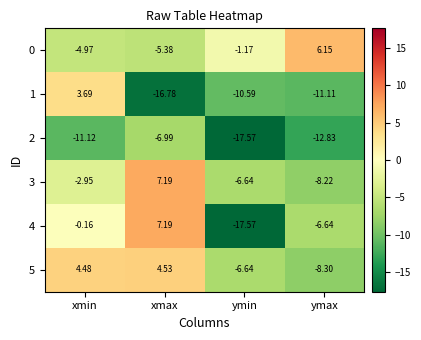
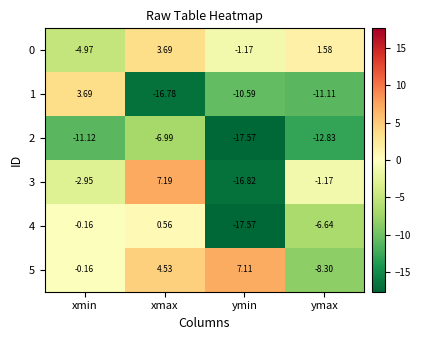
0, xmax: -5.38 -> 3.69
0, ymax: 6.15 -> 1.58
3, ymin: -6.64 -> -16.82
3, ymax: -8.22 -> -1.17
4, xmax: 7.19 -> 0.56
5, xmin: 4.48 -> -0.16
5, ymin: -6.64 -> 7.11
